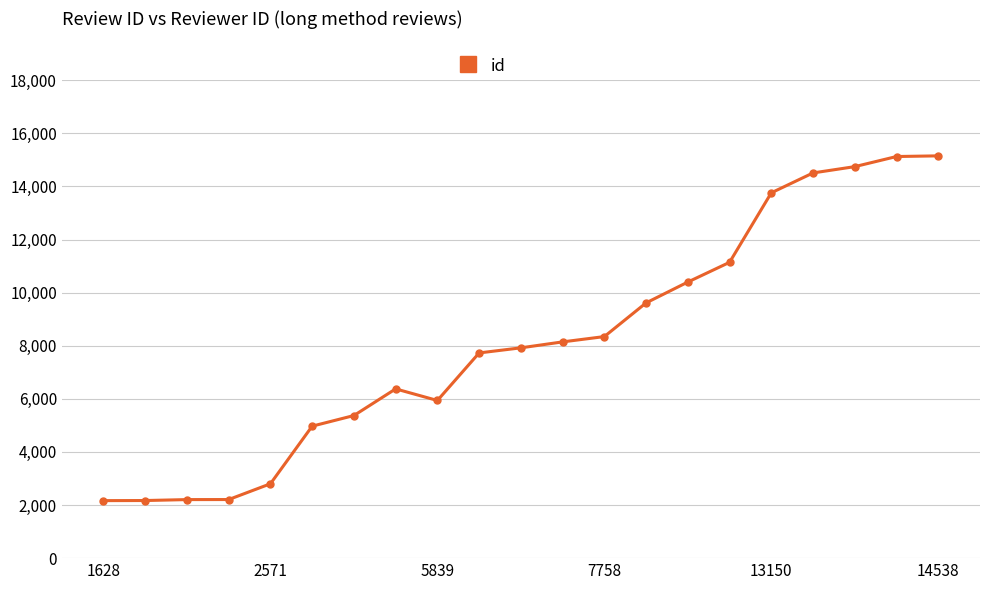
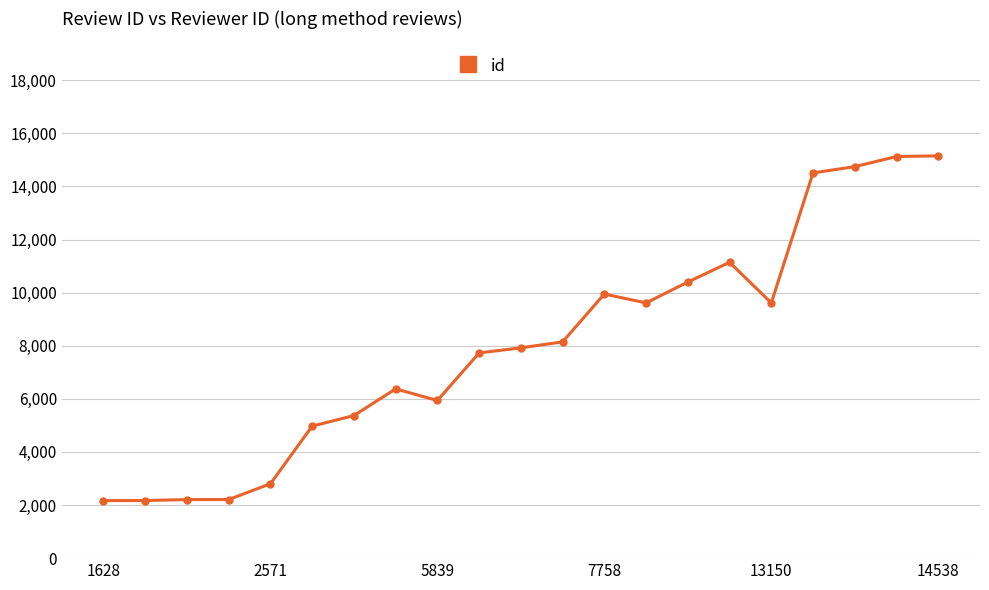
7758: 8,300 -> 9,900
13150: 13,800 -> 9,600
